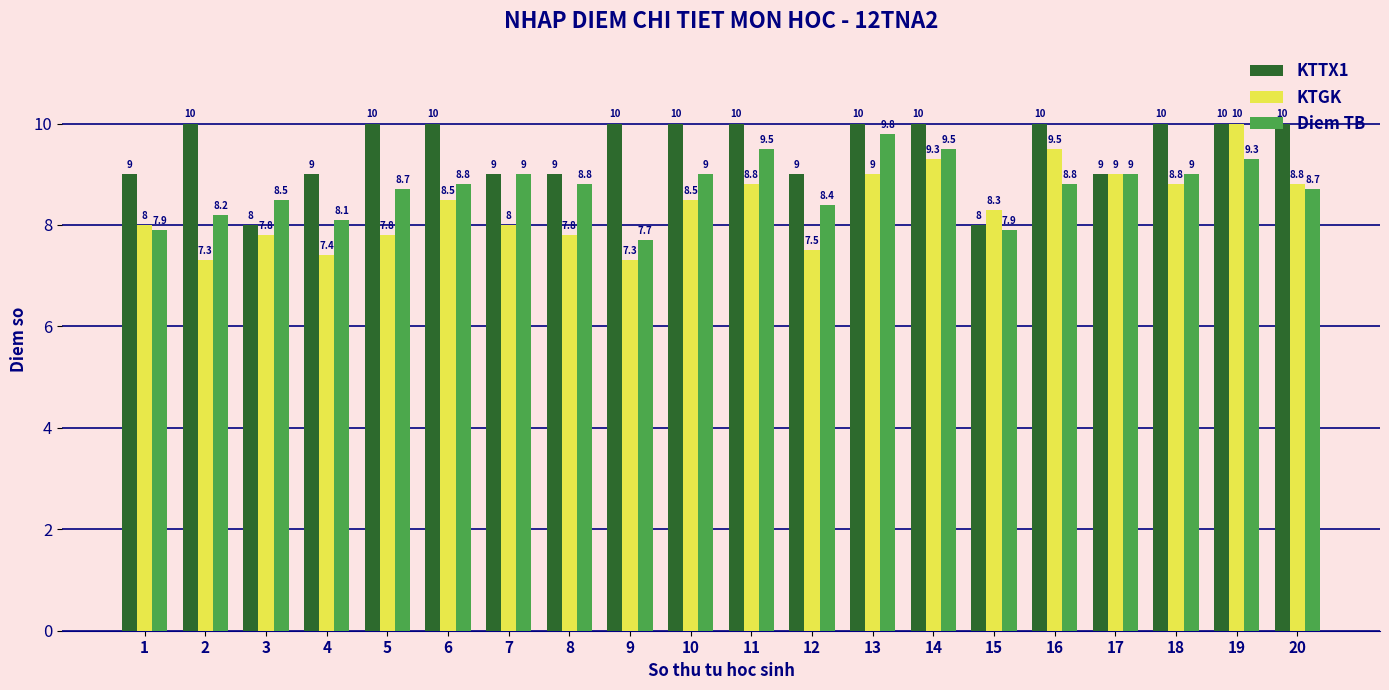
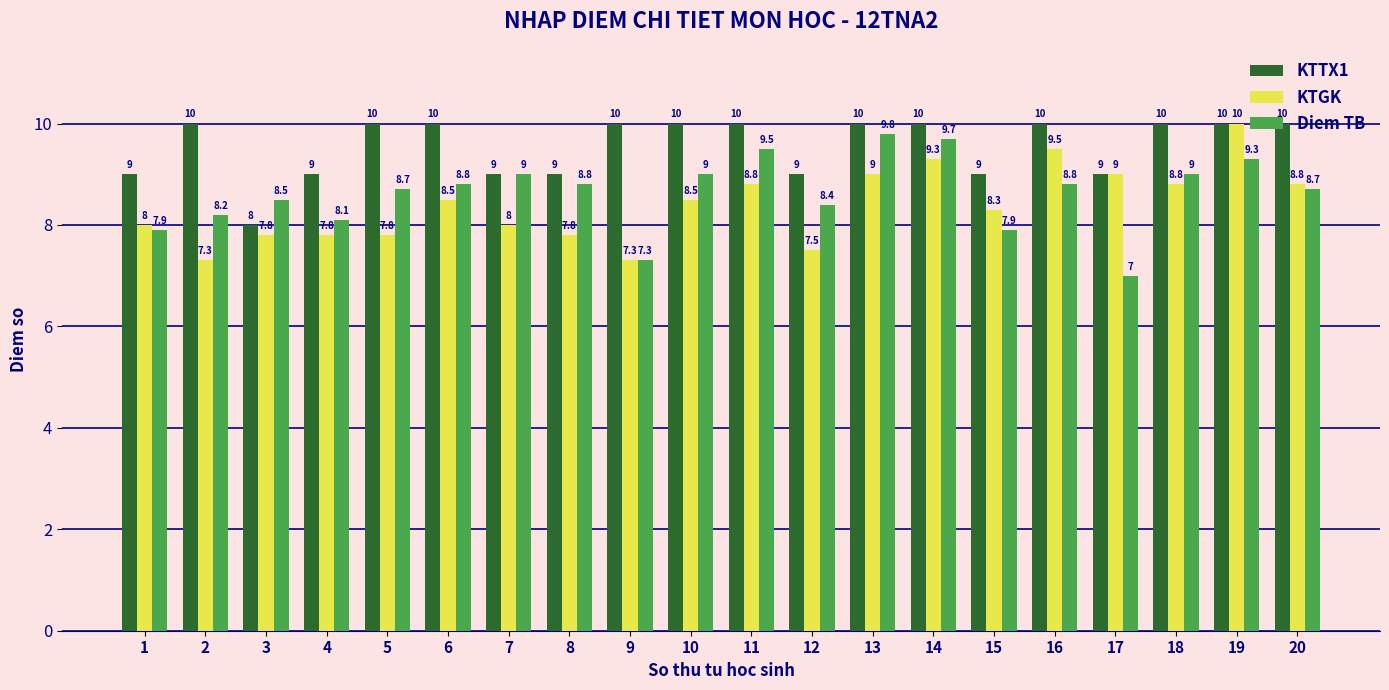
KTGK, 4: 7.4 -> 7.8
Diem TB, 9: 7.7 -> 7.3
Diem TB, 14: 9.5 -> 9.7
KTTX1, 15: 8 -> 9
Diem TB, 17: 9 -> 7
